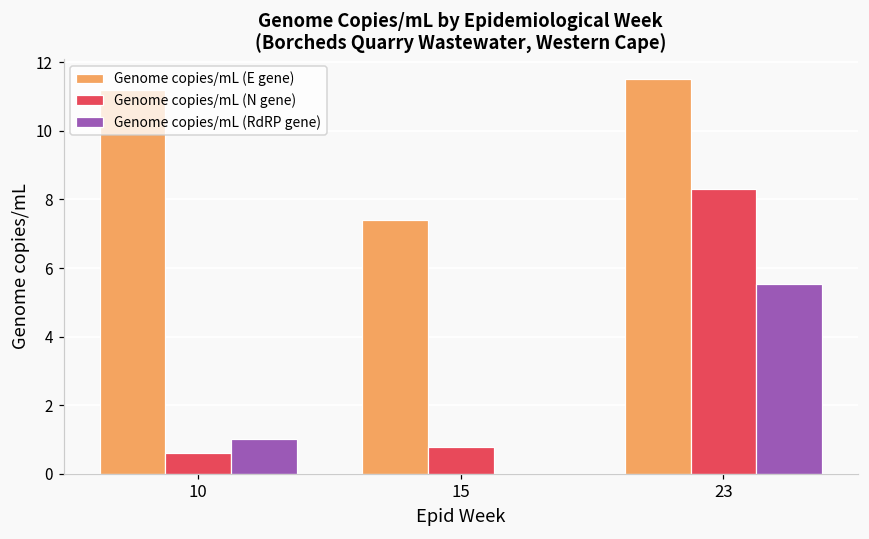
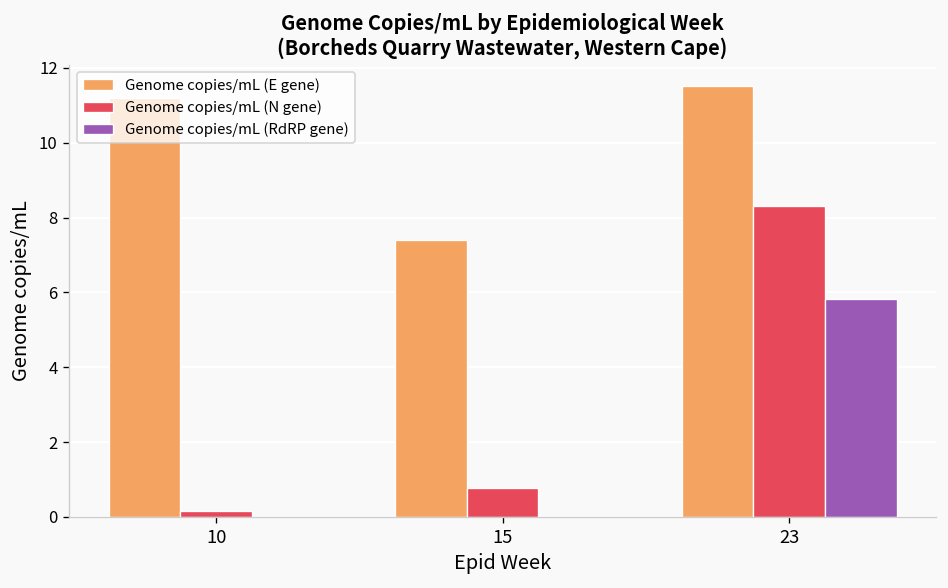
Genome copies/mL (N gene), 10: 0.6 -> 0.2
Genome copies/mL (RdRP gene), 10: 1 -> 0
Genome copies/mL (RdRP gene), 23: 5.5 -> 5.8
